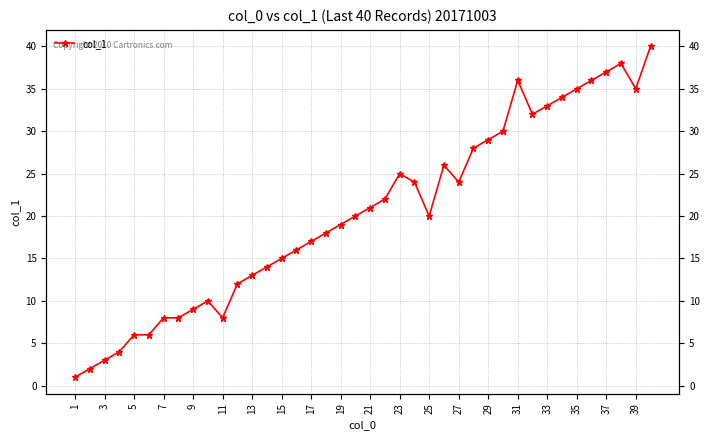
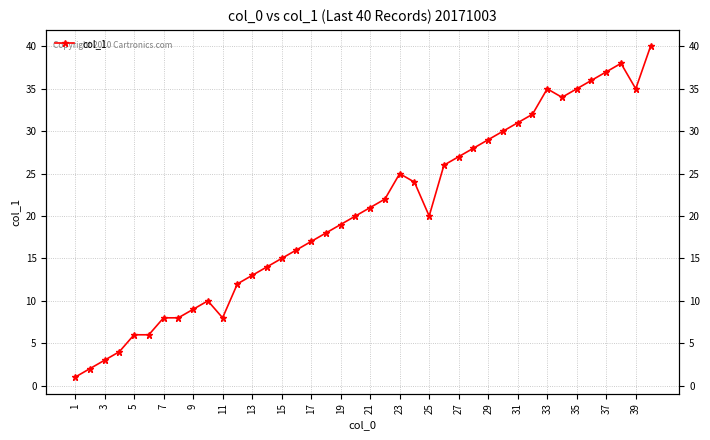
27: 24 -> 27
31: 36 -> 31
33: 33 -> 35
